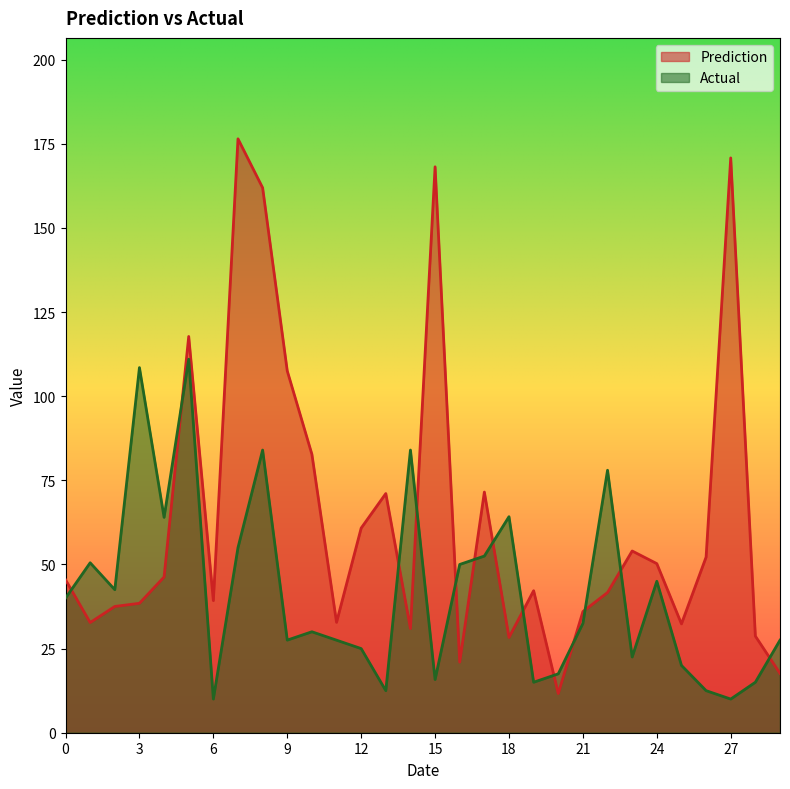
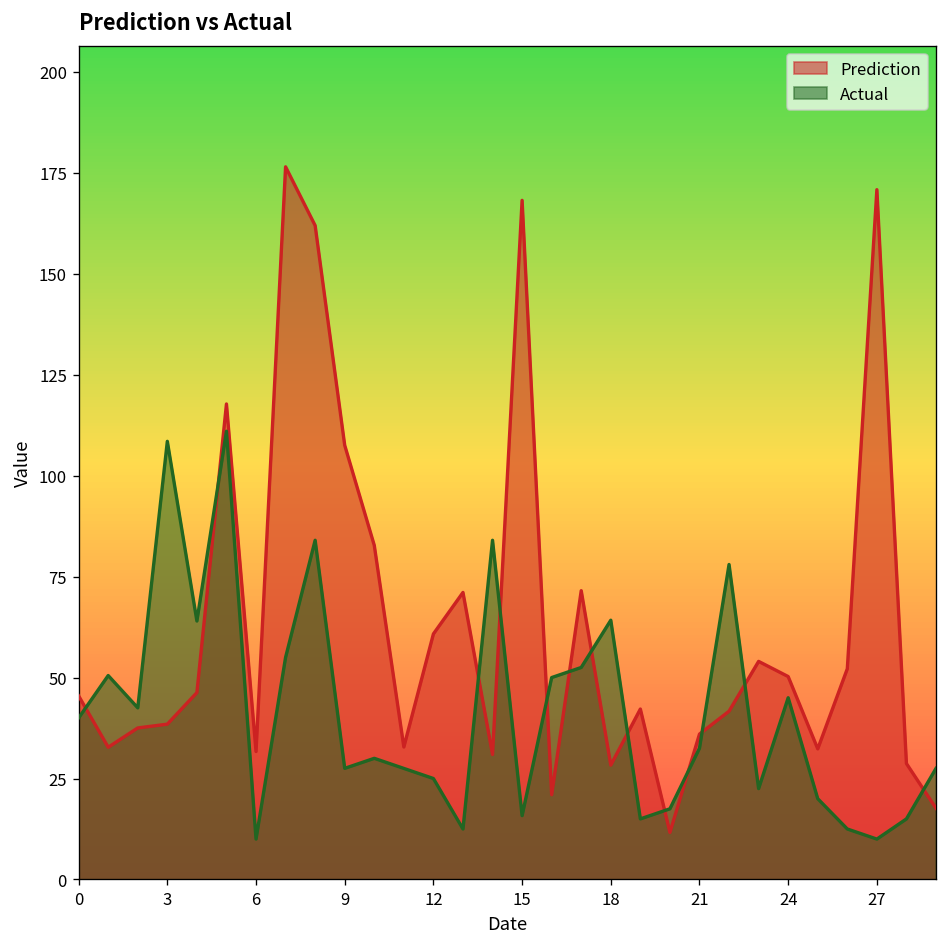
Prediction, 6: 39 -> 32
